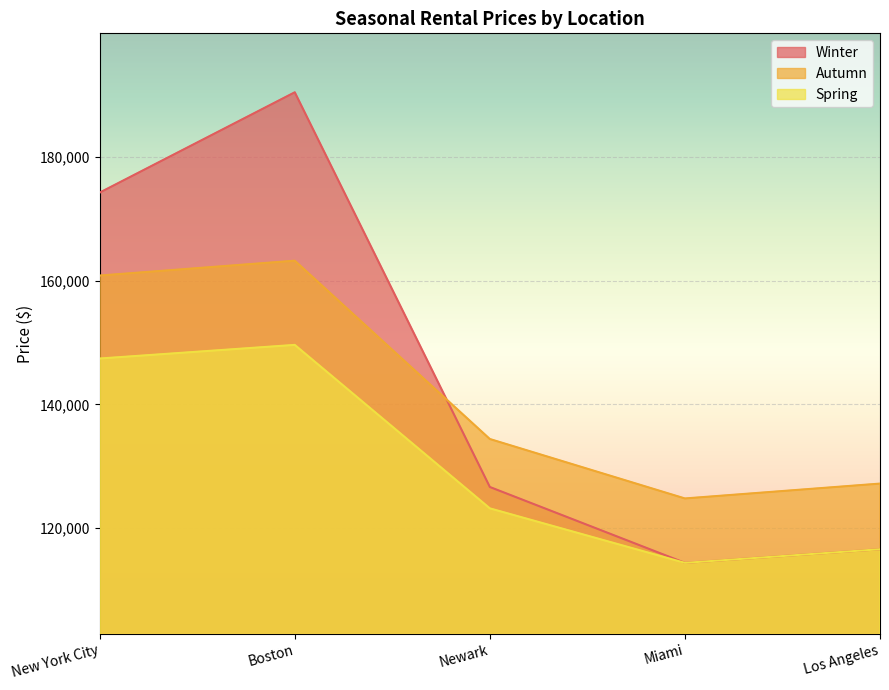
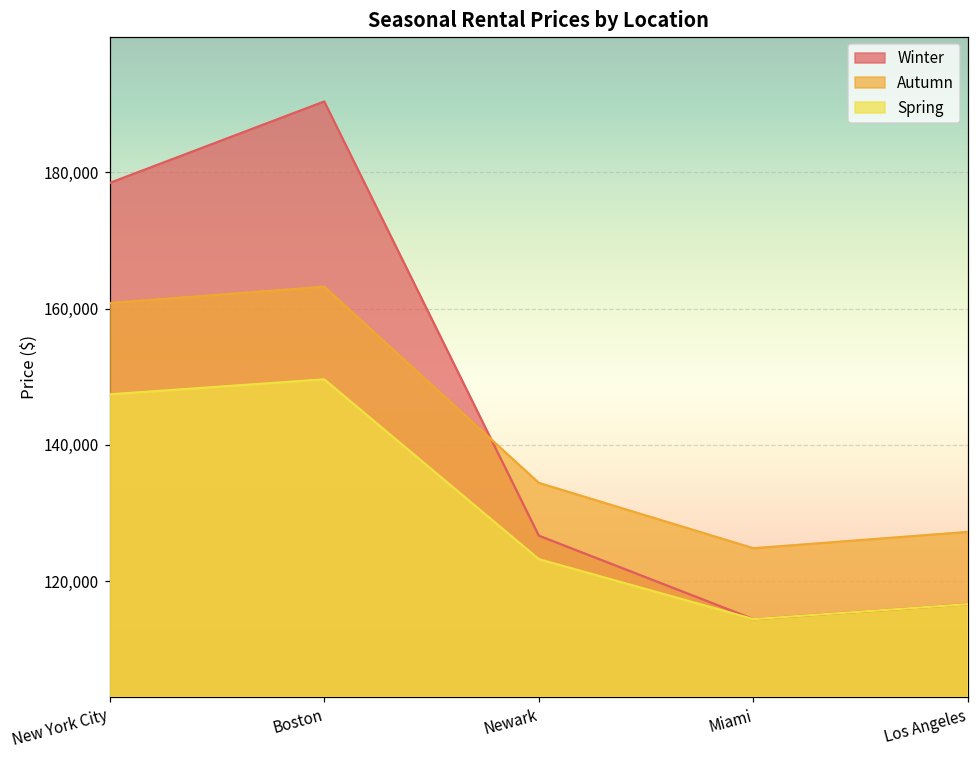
Winter, New York City: 174,000 -> 178,000
